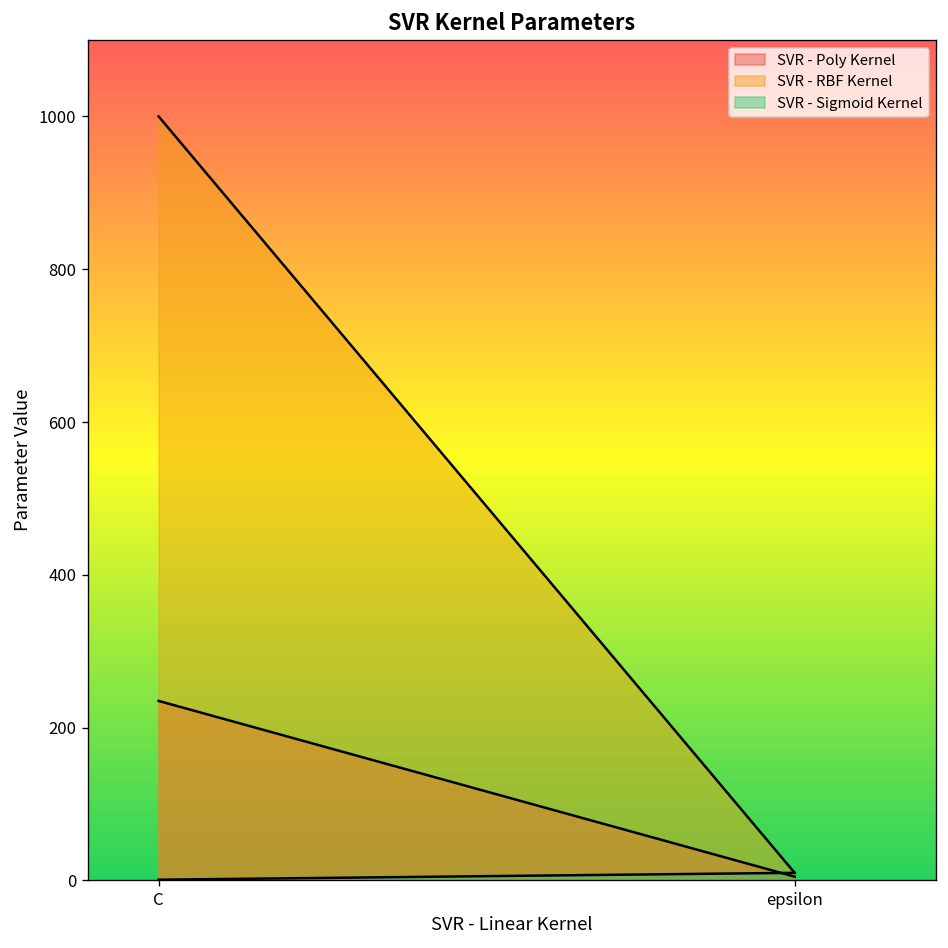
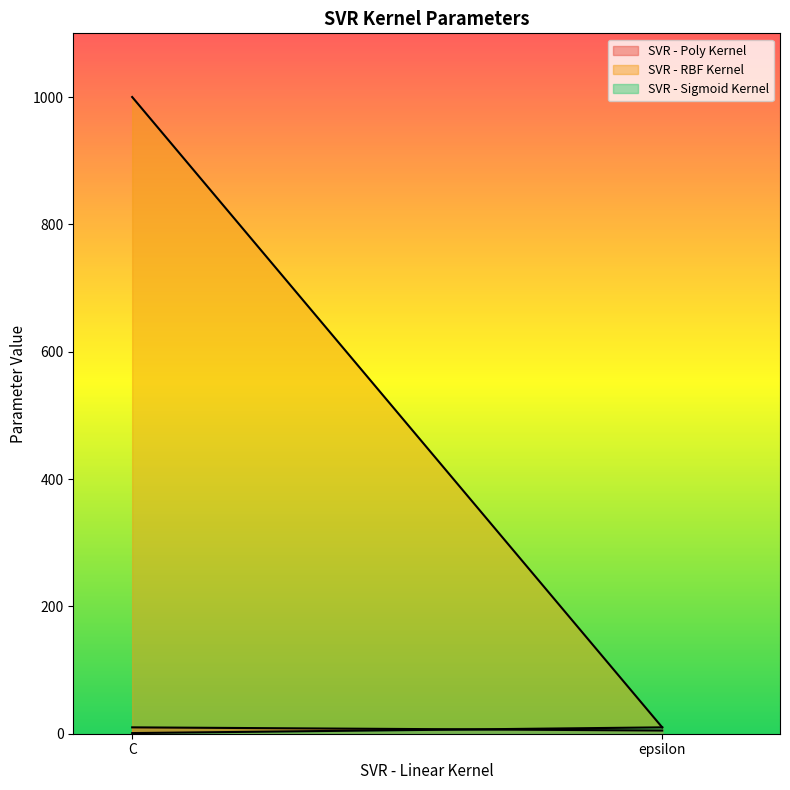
SVR - Poly Kernel, C: 240 -> 10
